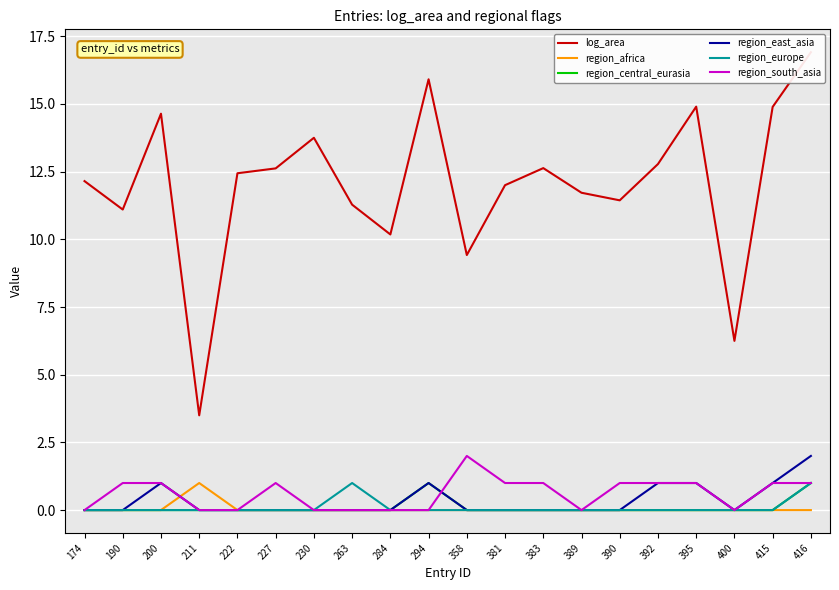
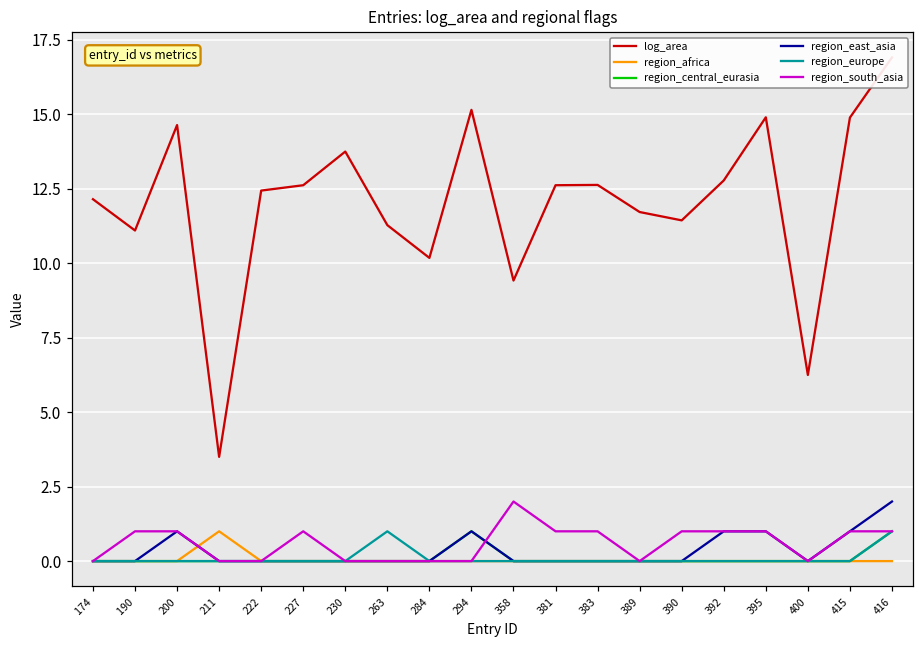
log_area, 294: 15.9 -> 15.2
log_area, 381: 12.0 -> 12.6
